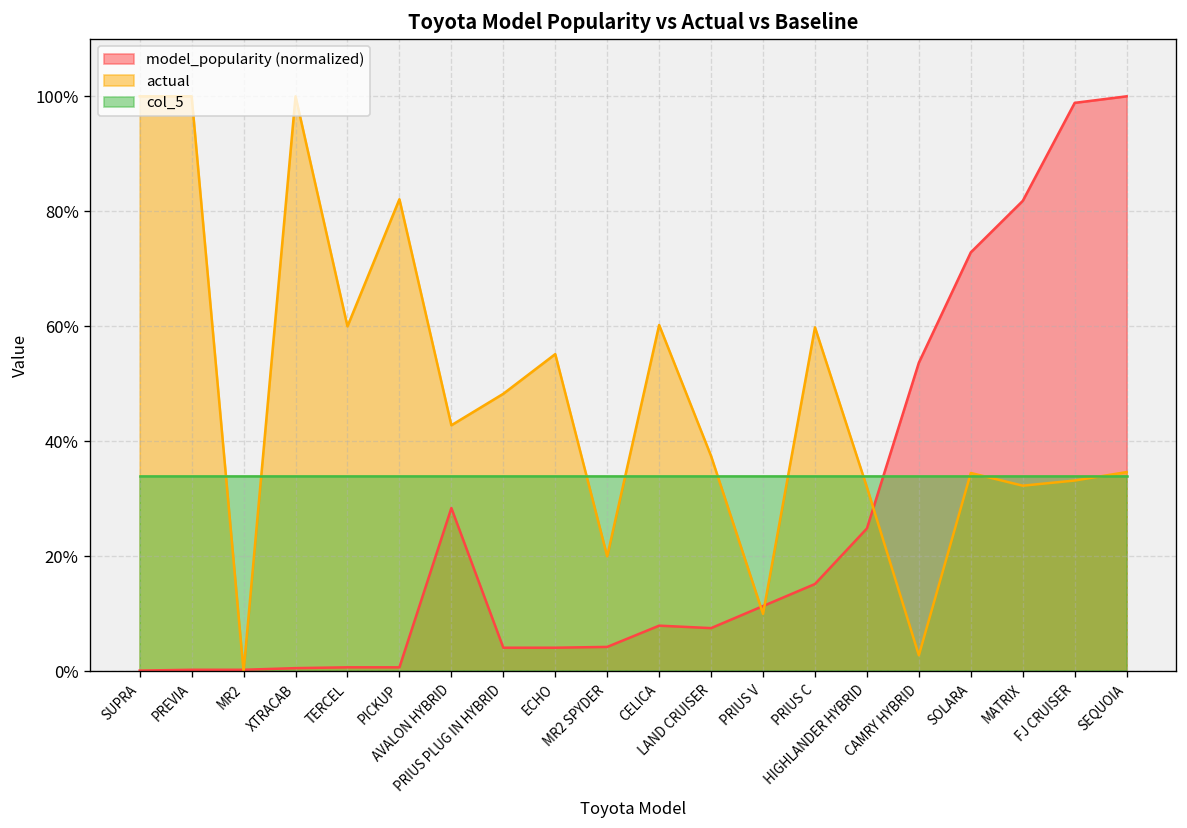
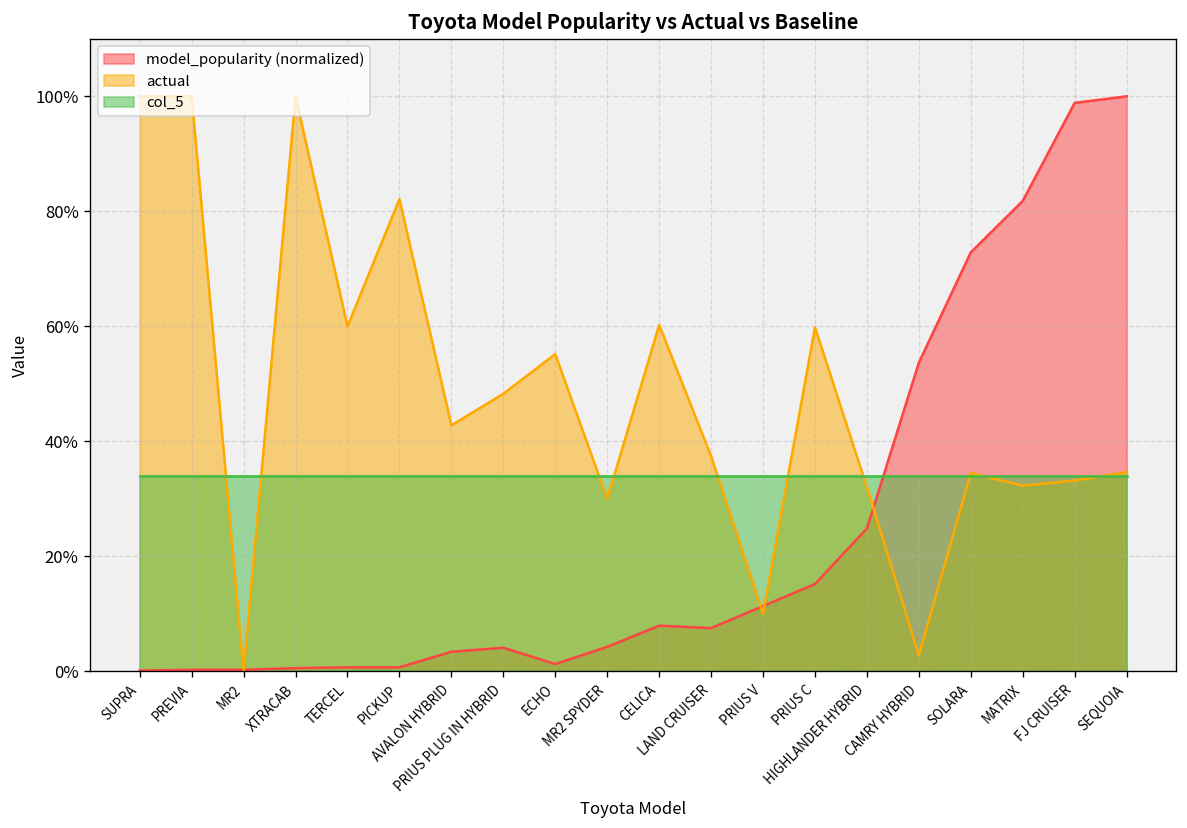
model_popularity (normalized), AVALON HYBRID: 28% -> 3%
model_popularity (normalized), ECHO: 4% -> 1%
actual, MR2 SPYDER: 20% -> 30%
